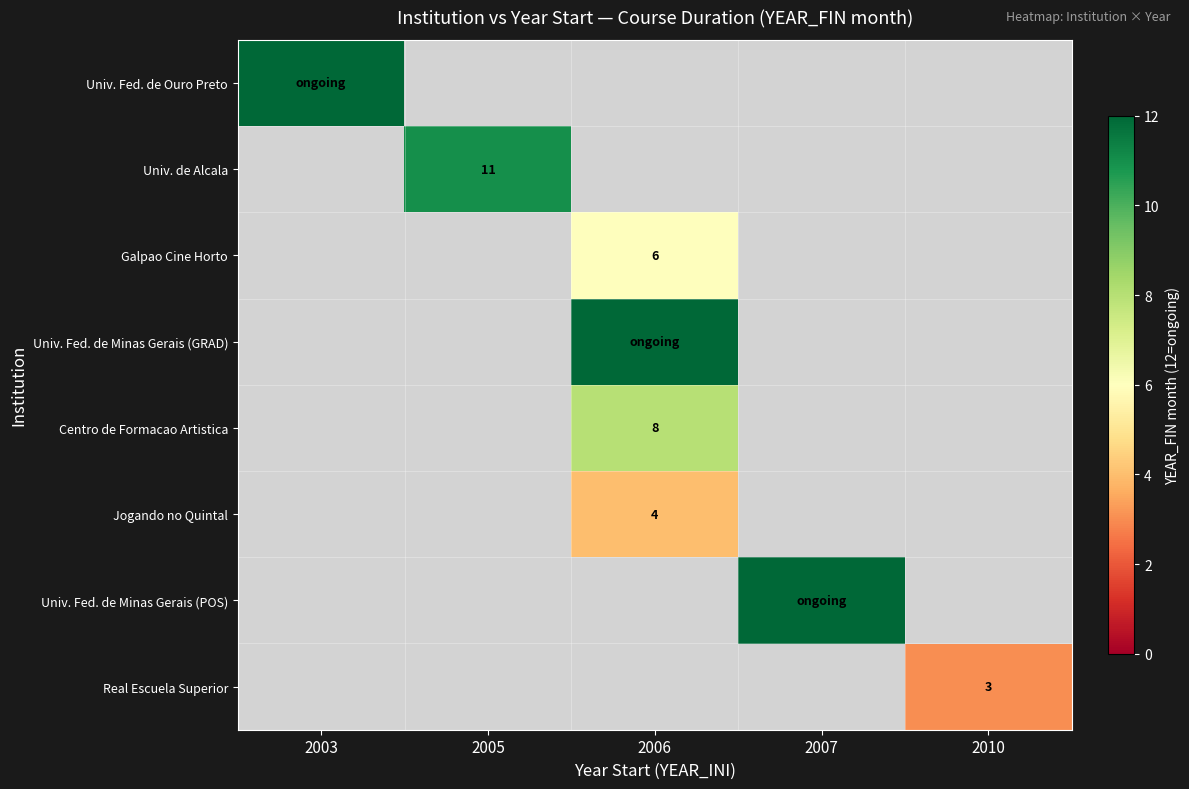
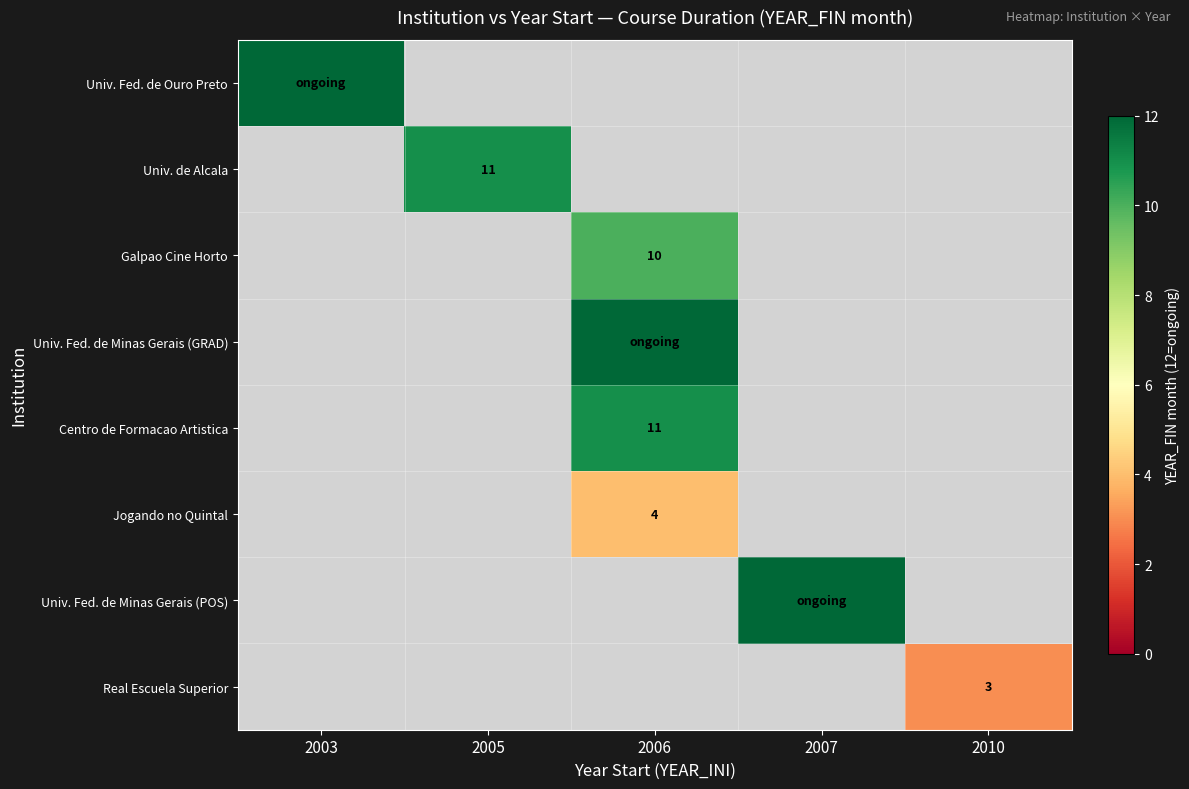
Galpao Cine Horto, 2006: 6 -> 10
Centro de Formacao Artistica, 2006: 8 -> 11
